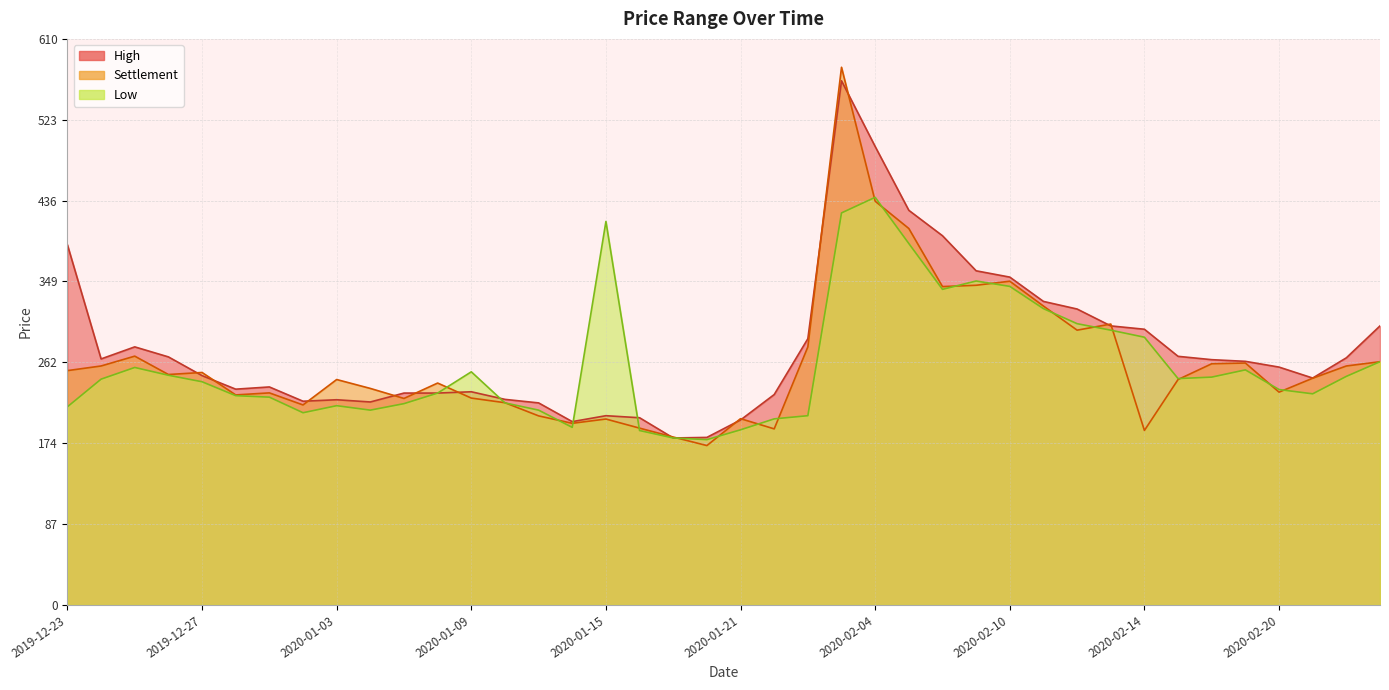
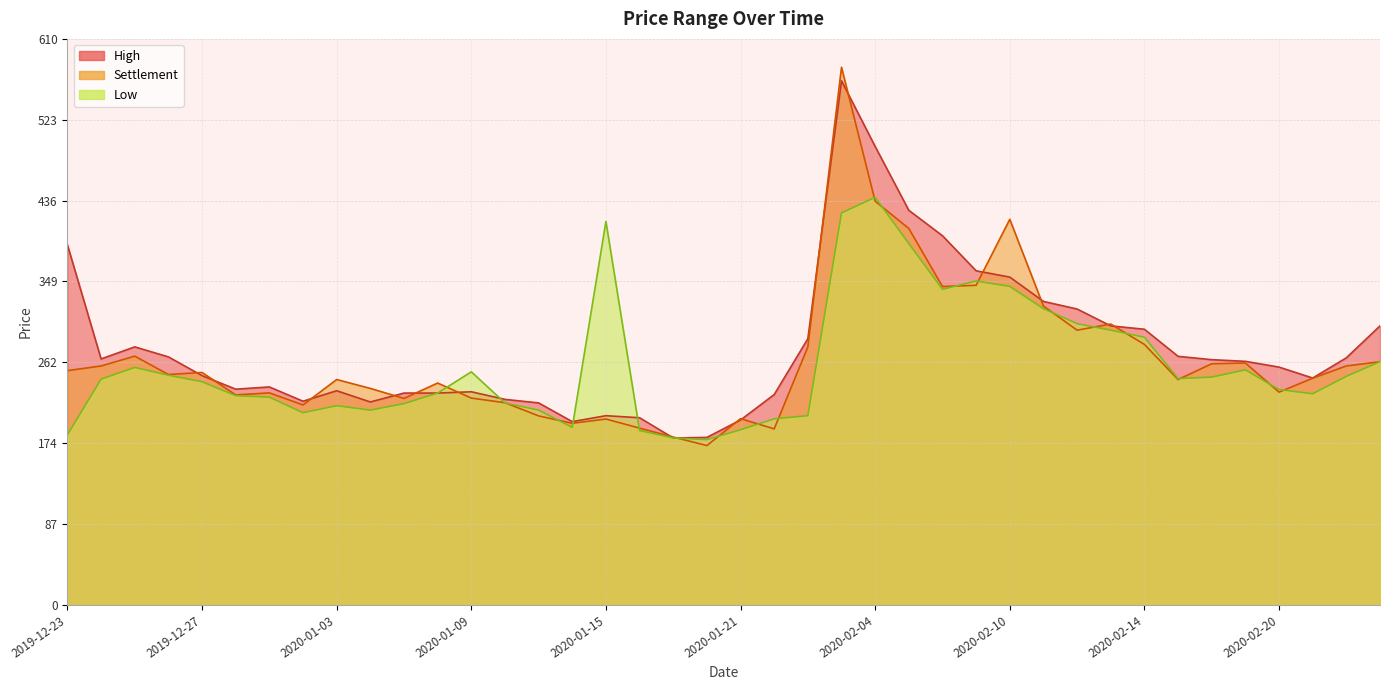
Low, 2019-12-23: 210 -> 180
High, 2020-01-03: 220 -> 230
Settlement, 2020-02-10: 350 -> 420
Settlement, 2020-02-14: 190 -> 280
